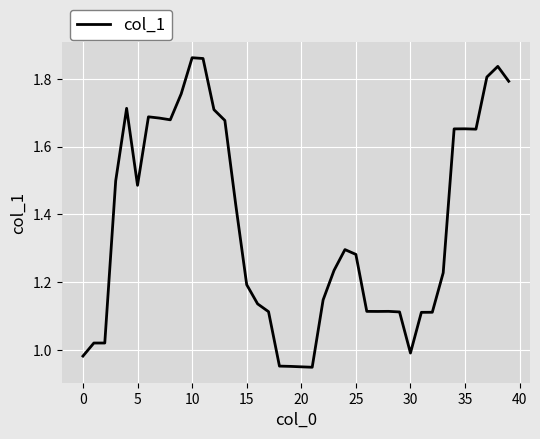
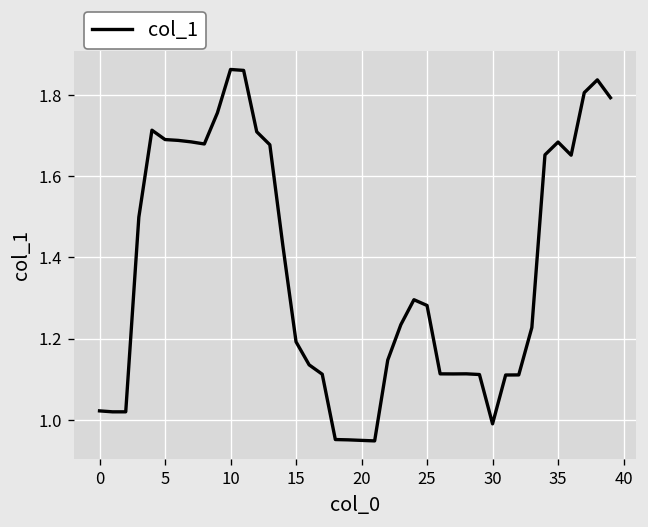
0: 0.98 -> 1.02
5: 1.49 -> 1.69
35: 1.65 -> 1.68
